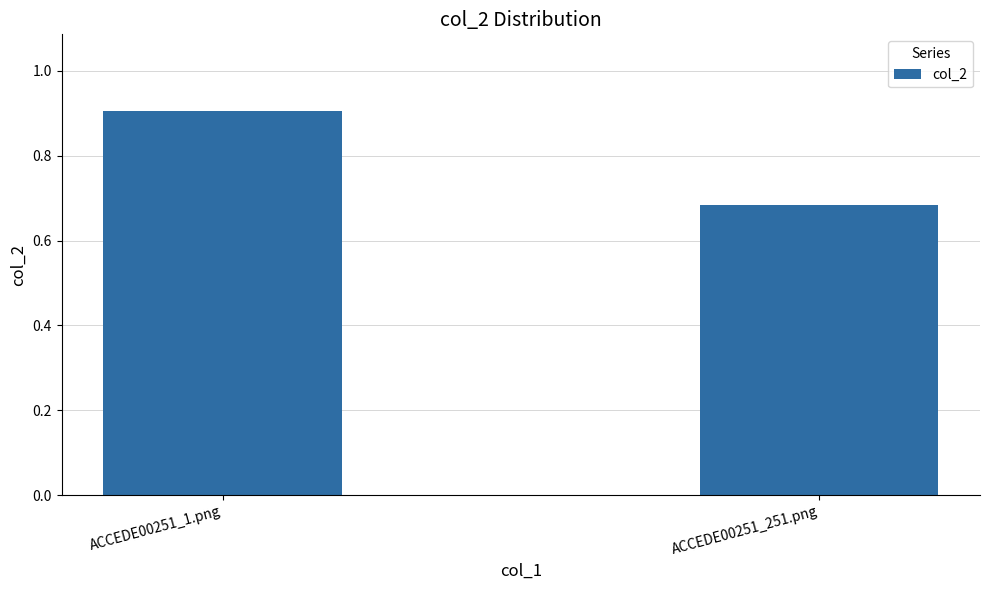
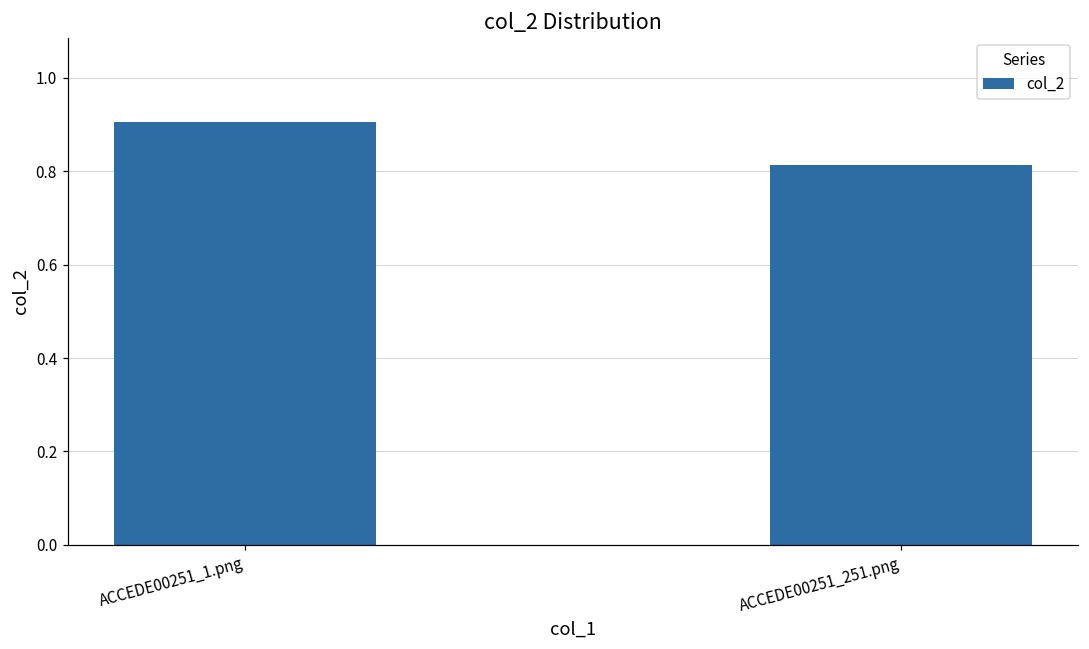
ACCEDE00251_251.png: 0.68 -> 0.81
